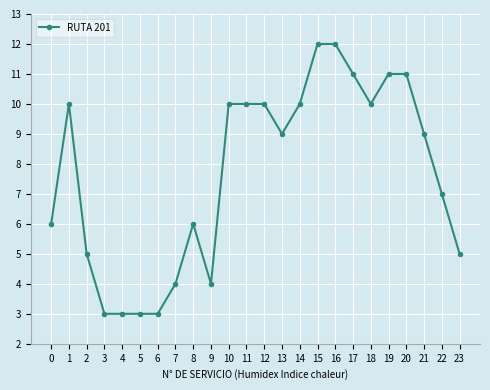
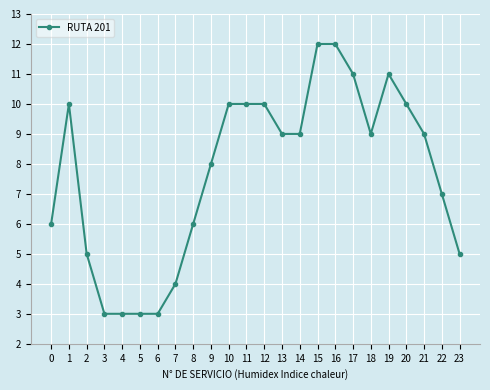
9: 4 -> 8
14: 10 -> 9
18: 10 -> 9
20: 11 -> 10
